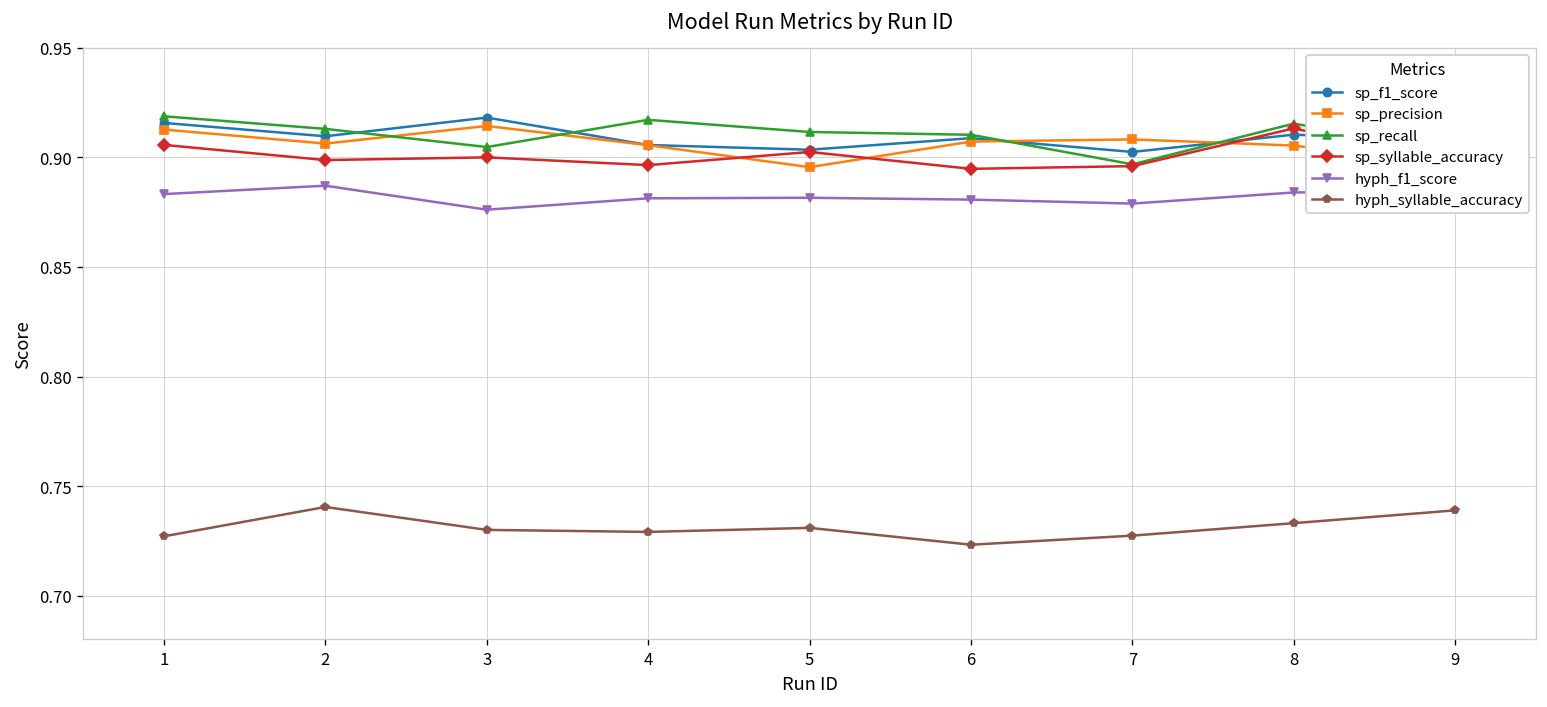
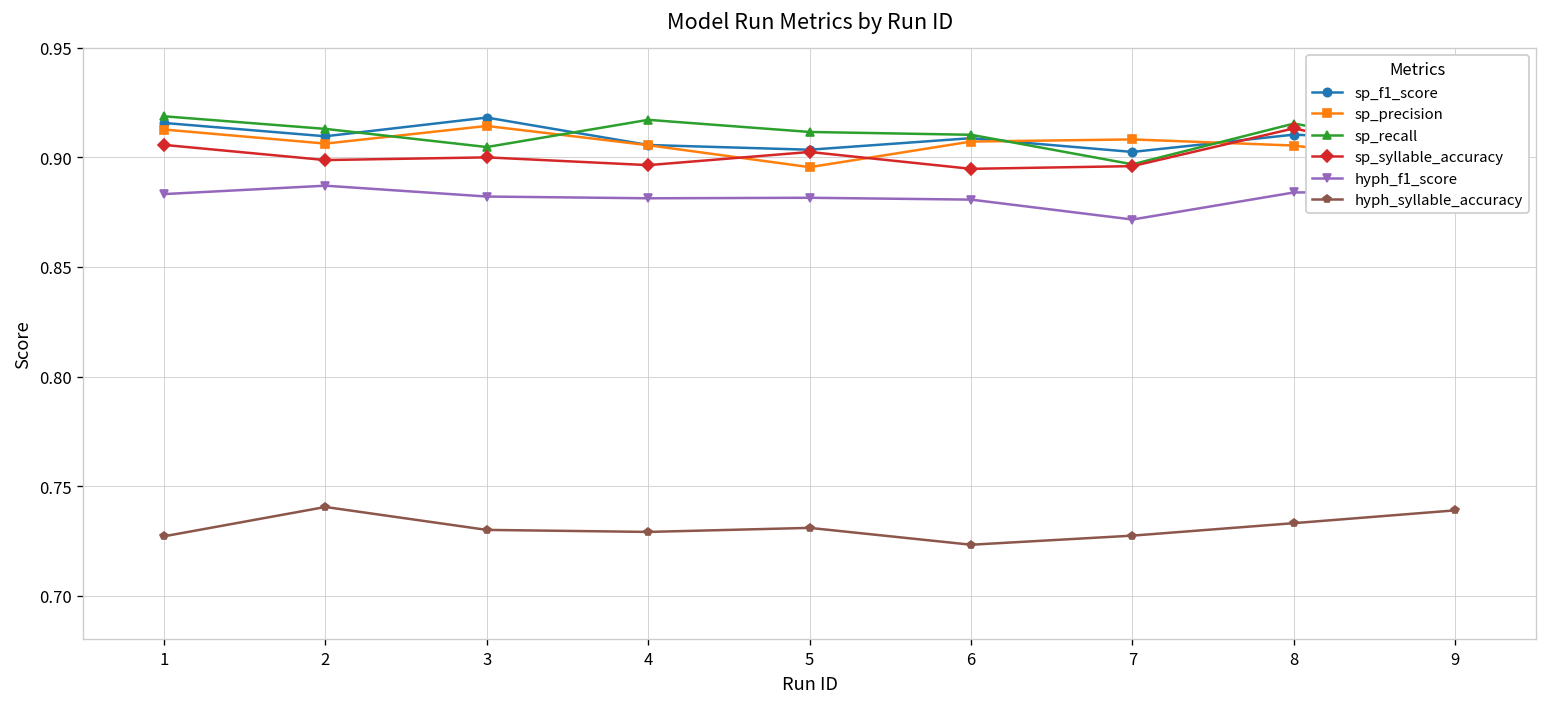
hyph_f1_score, 3: 0.876 -> 0.882
hyph_f1_score, 7: 0.879 -> 0.872
